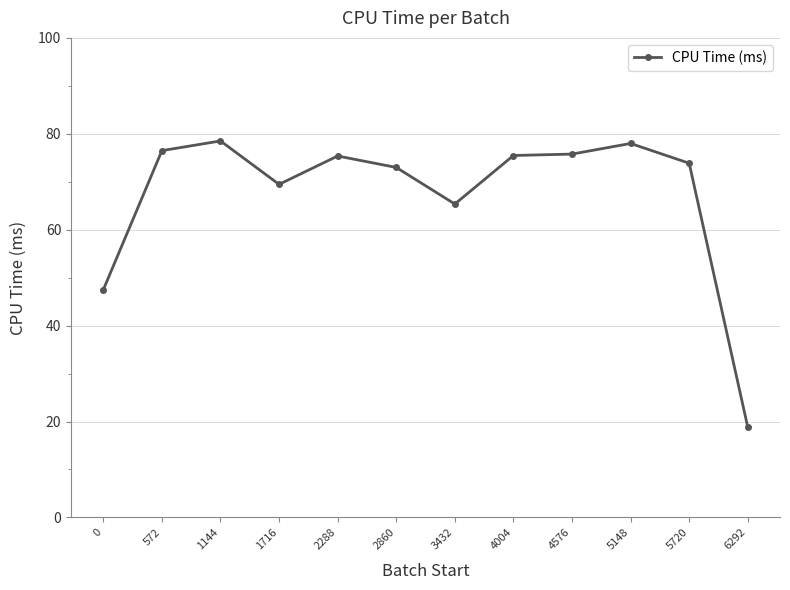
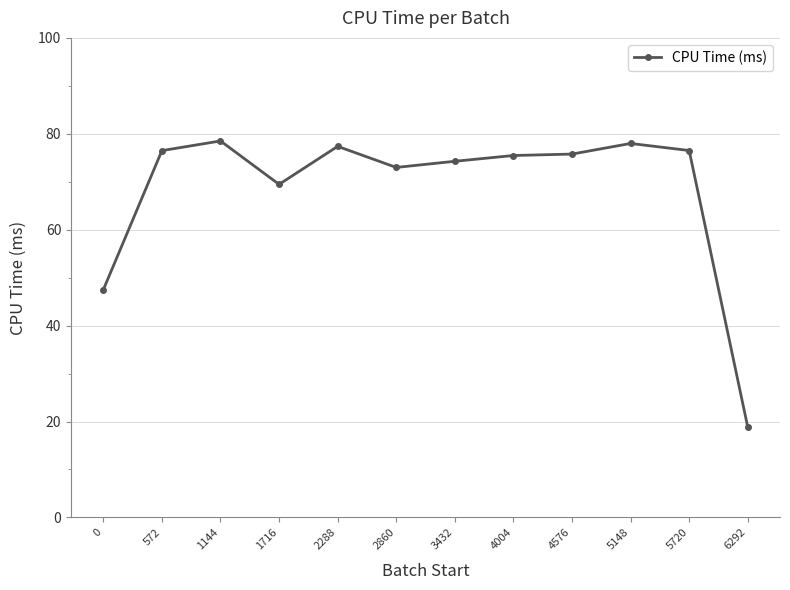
2288: 75 -> 77
3432: 65 -> 74
5720: 74 -> 77
